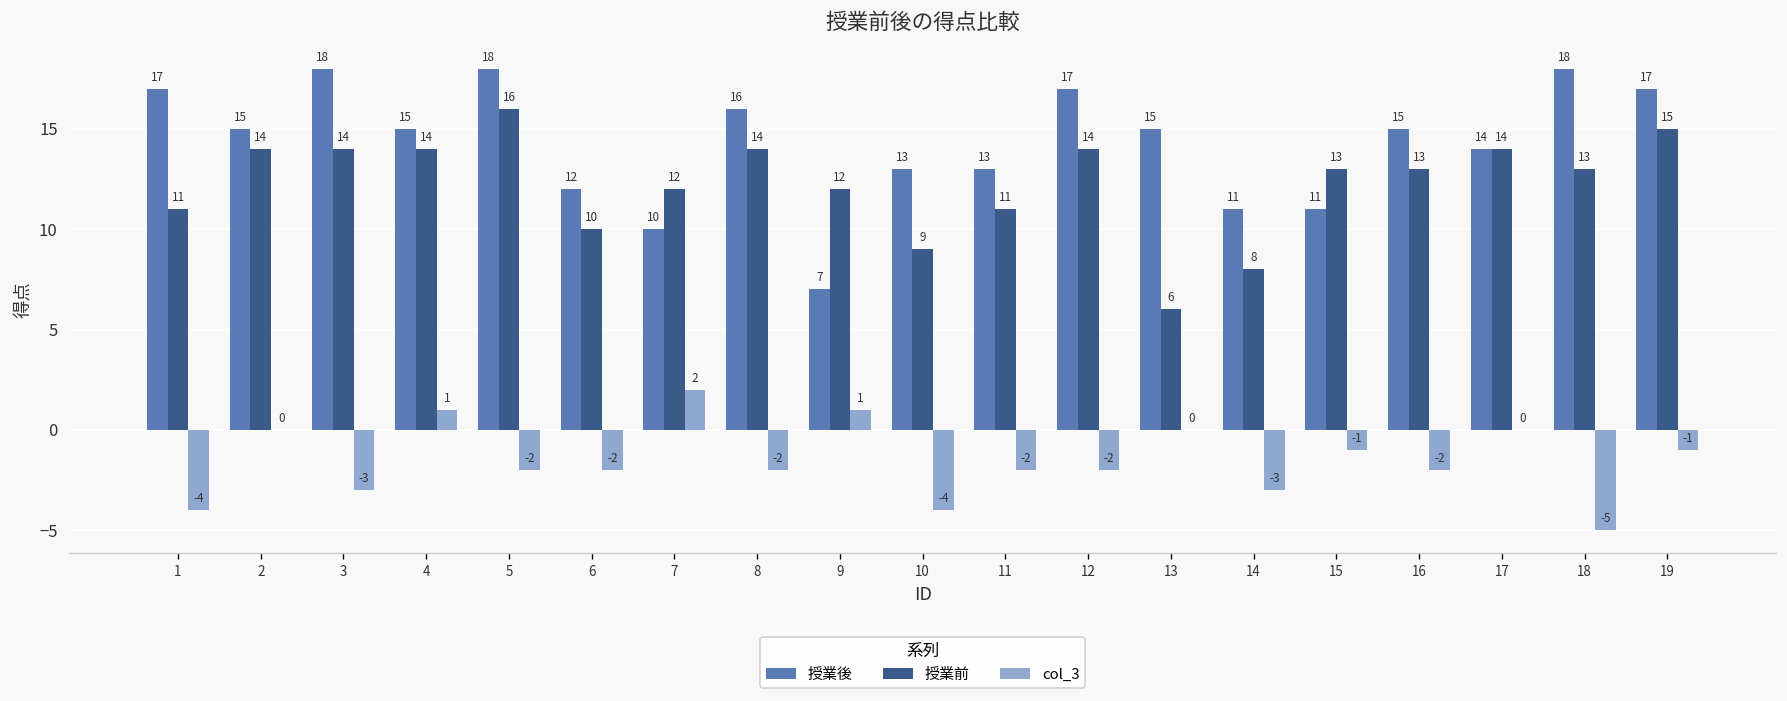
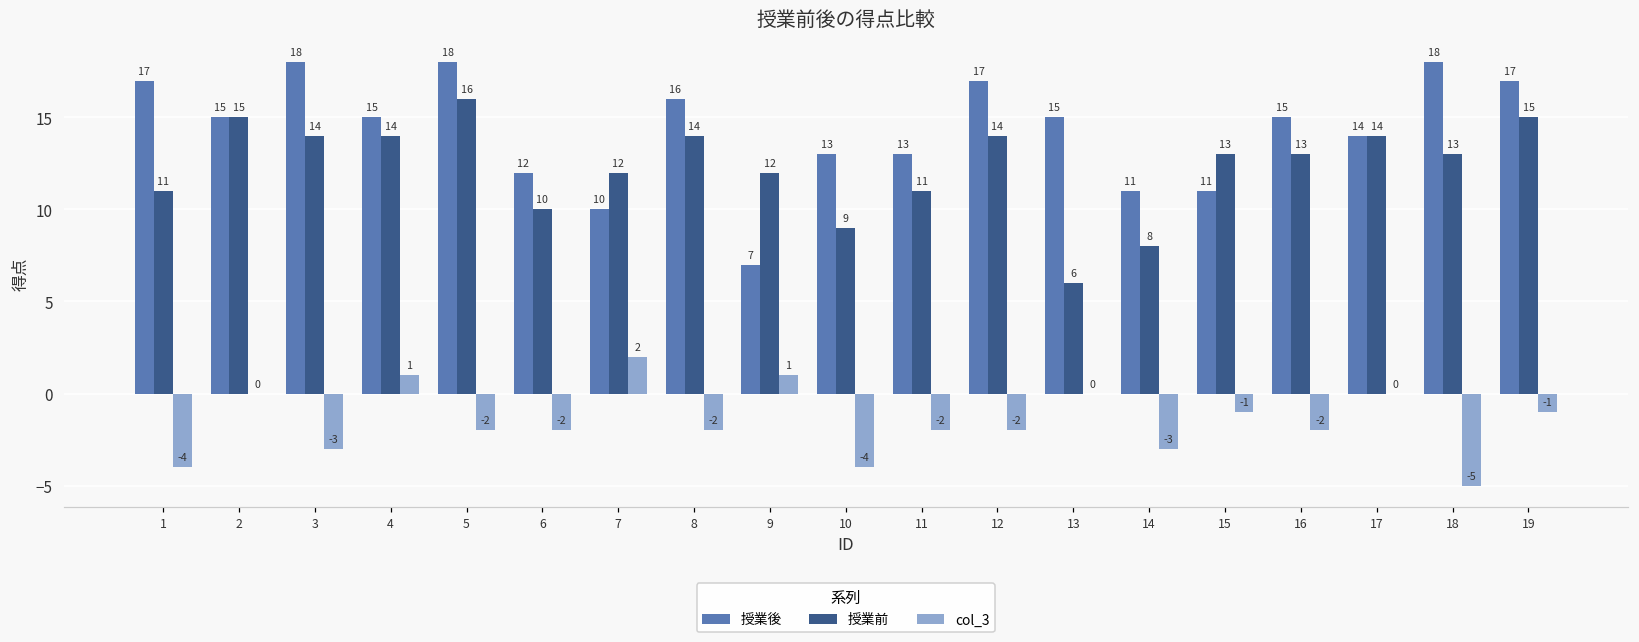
授業前, 2: 14 -> 15
